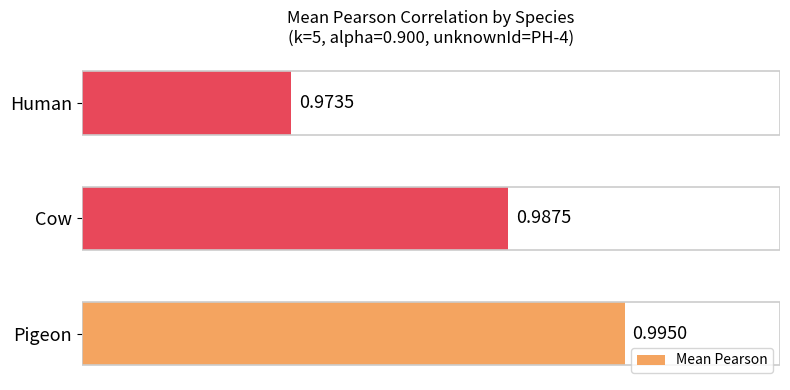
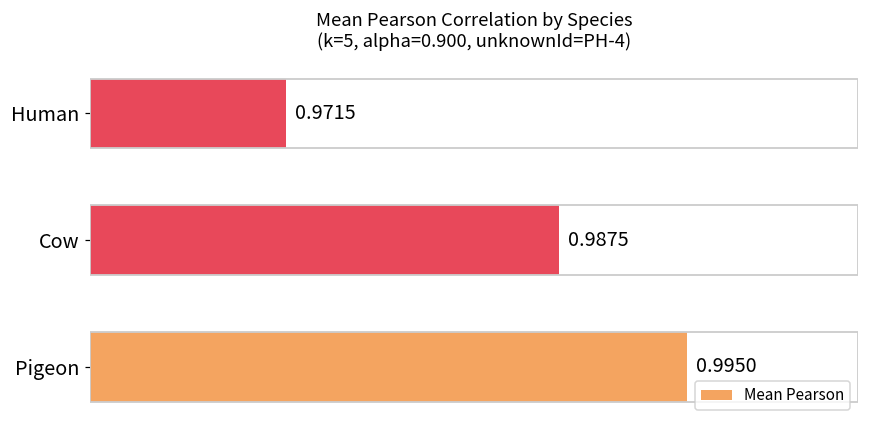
Human: 0.9735 -> 0.9715
